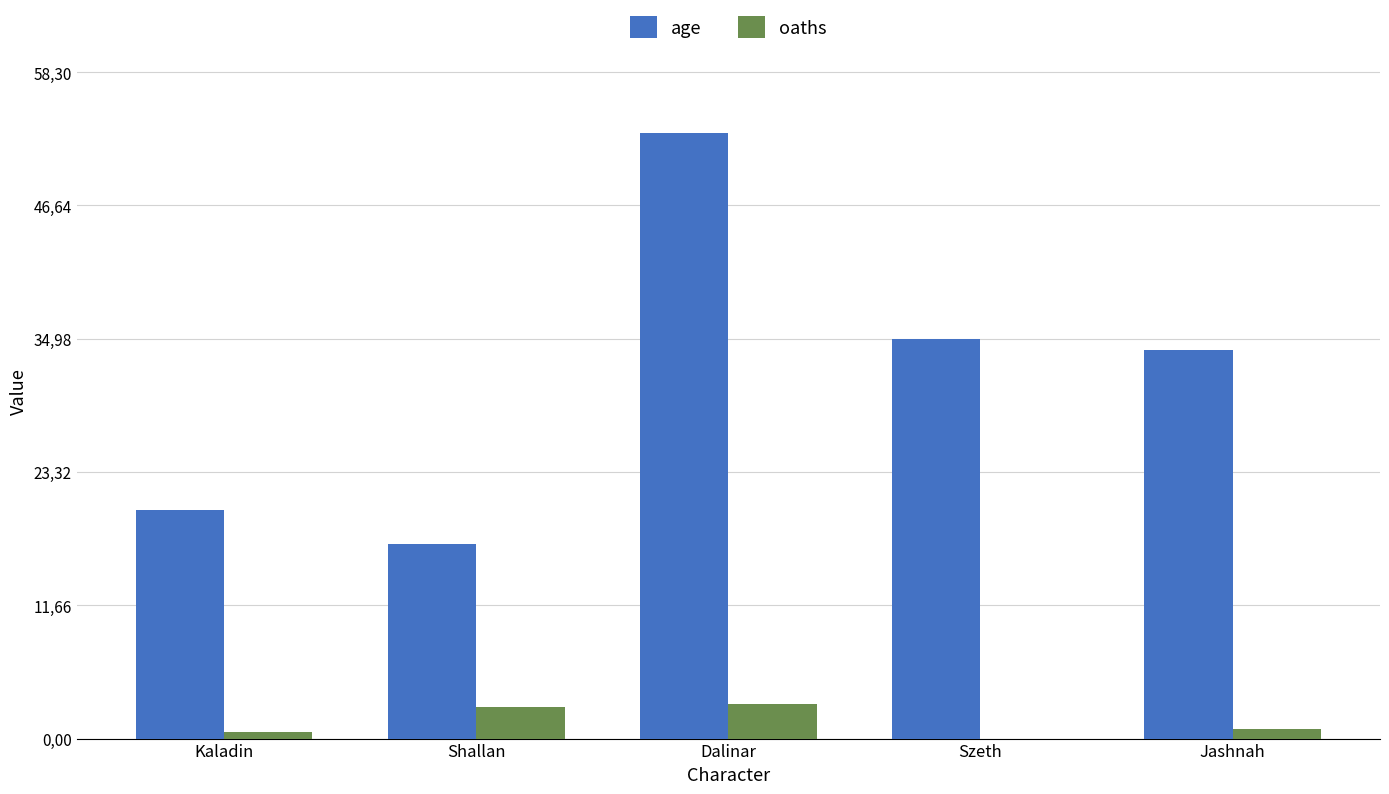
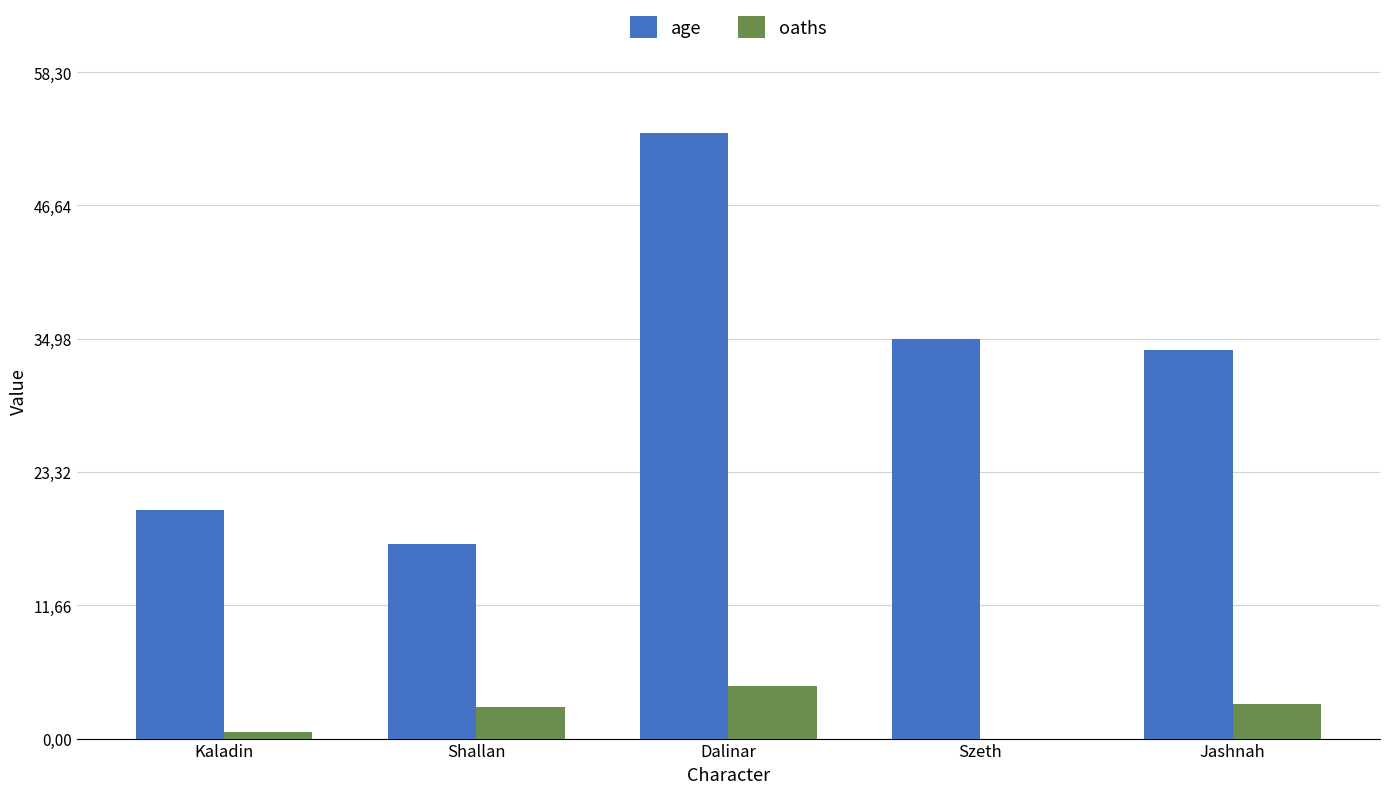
oaths, Dalinar: 300 -> 460
oaths, Jashnah: 80 -> 300
